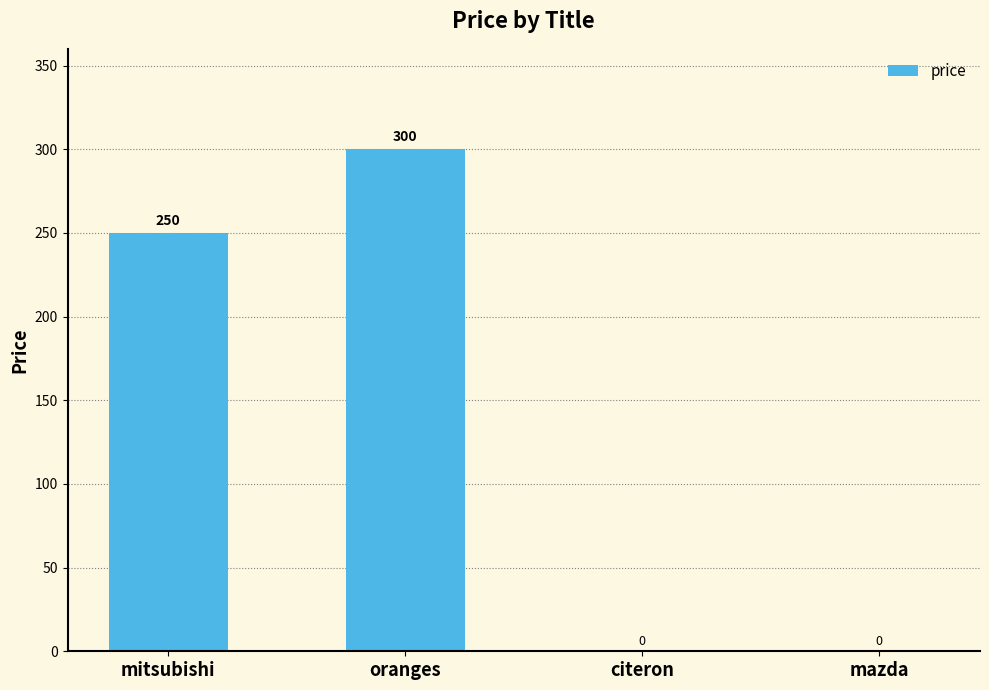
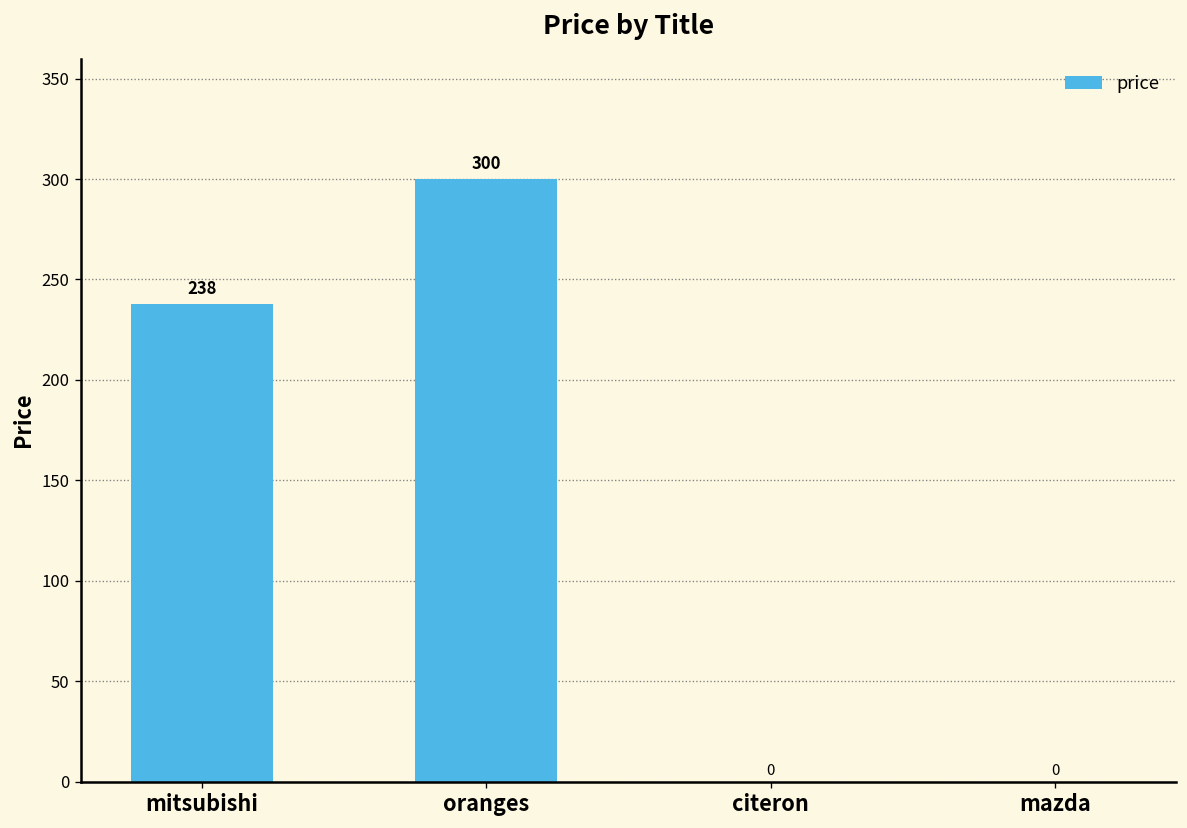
mitsubishi: 250 -> 238
